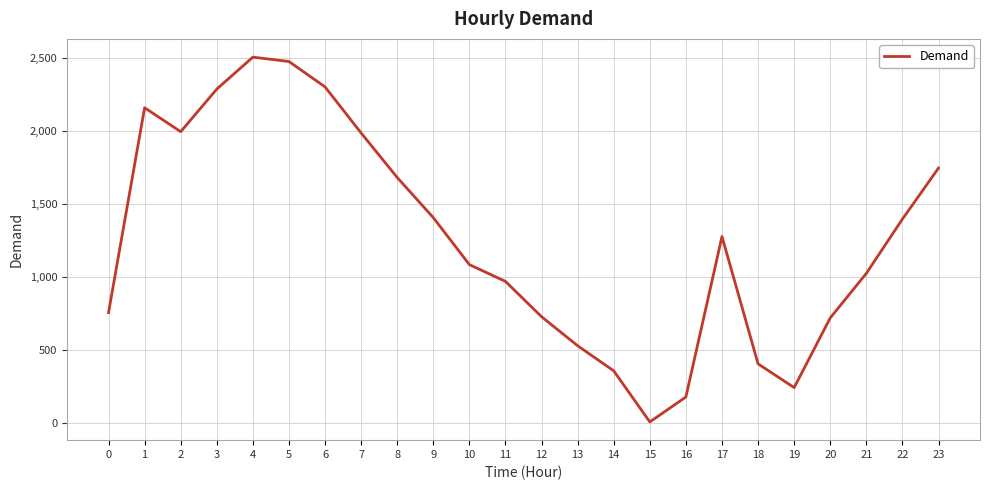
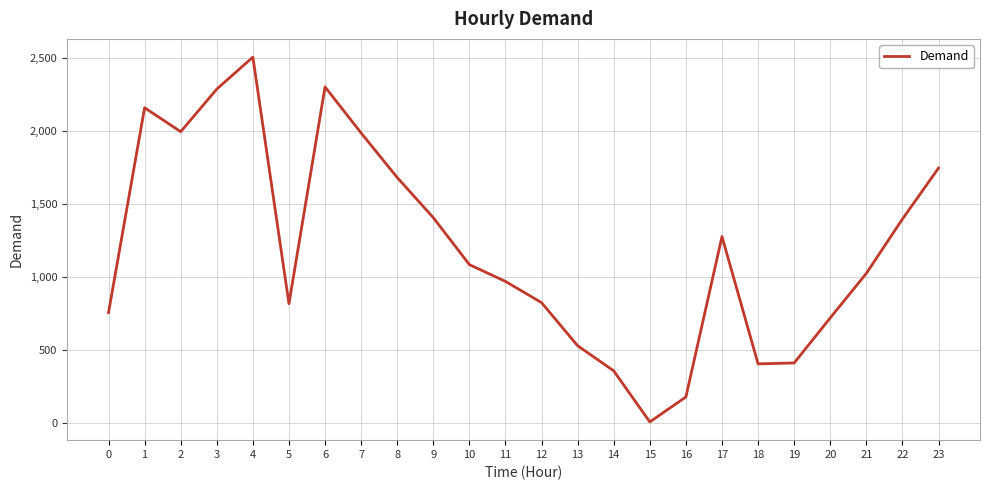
5: 2,480 -> 820
12: 730 -> 820
19: 240 -> 410
